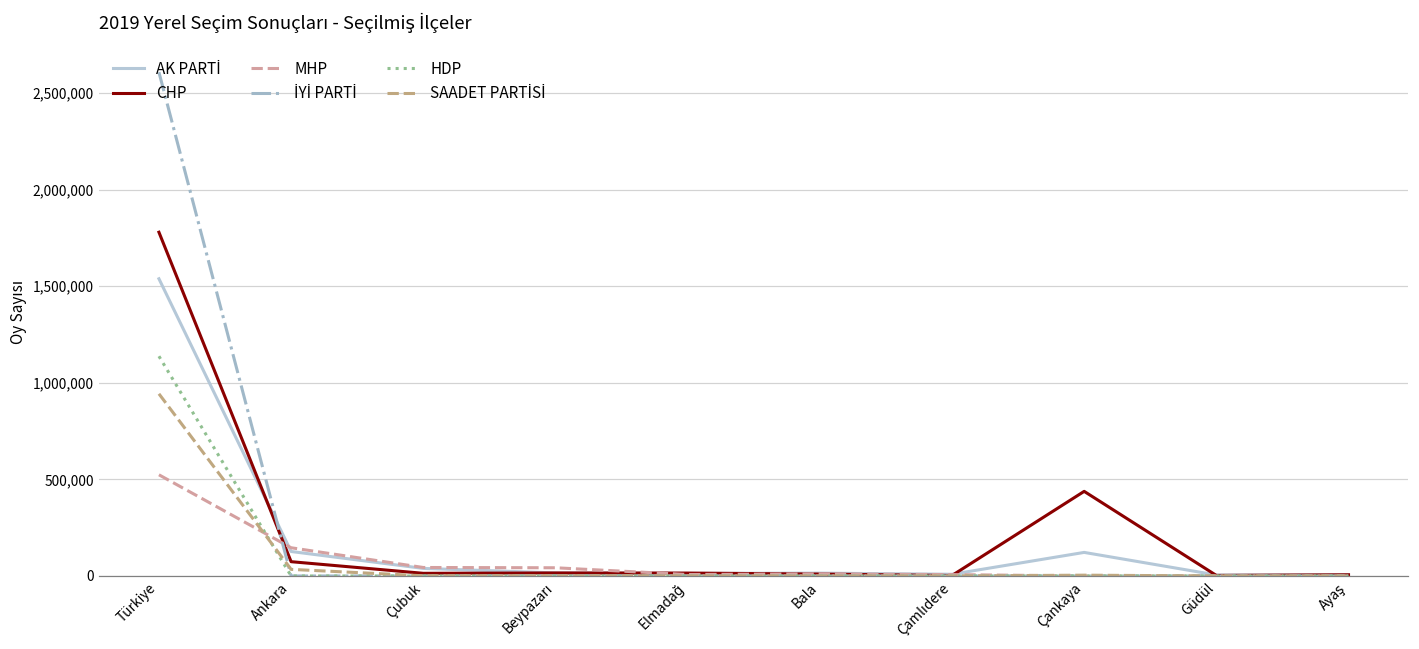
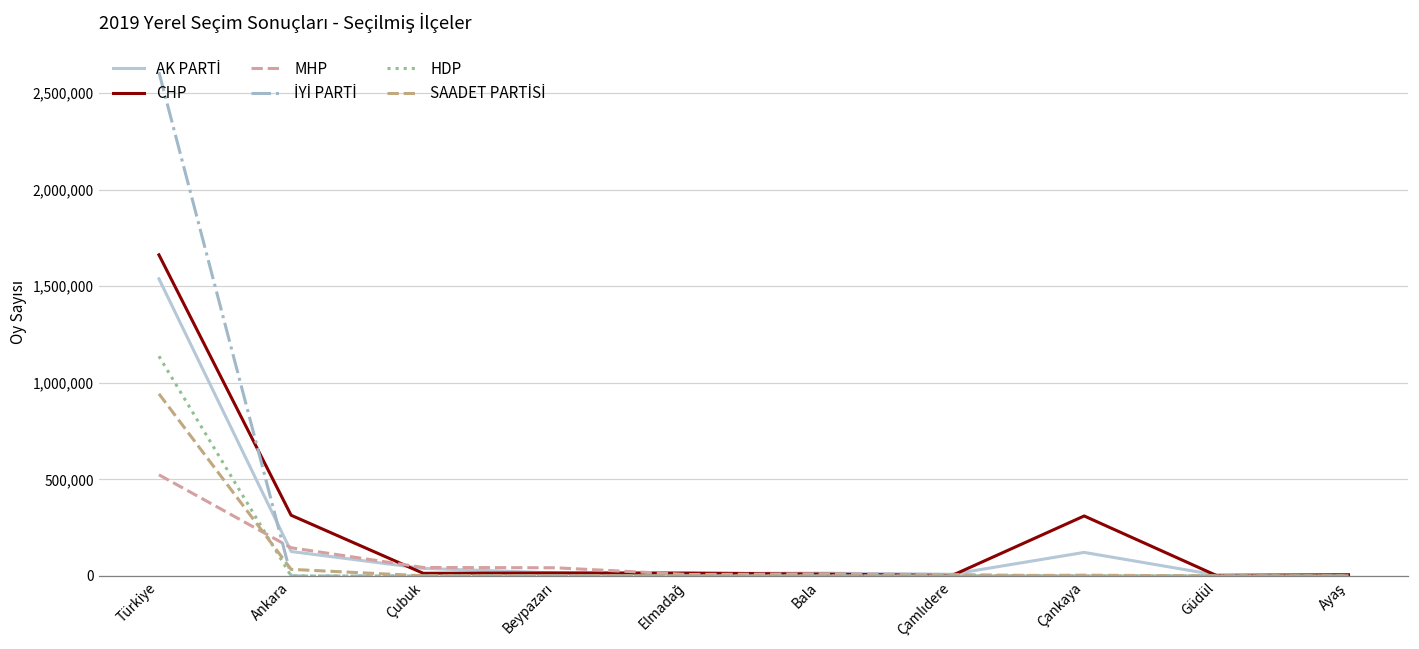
CHP, Türkiye: 1,780,000 -> 1,660,000
CHP, Ankara: 70,000 -> 310,000
CHP, Çankaya: 440,000 -> 310,000
